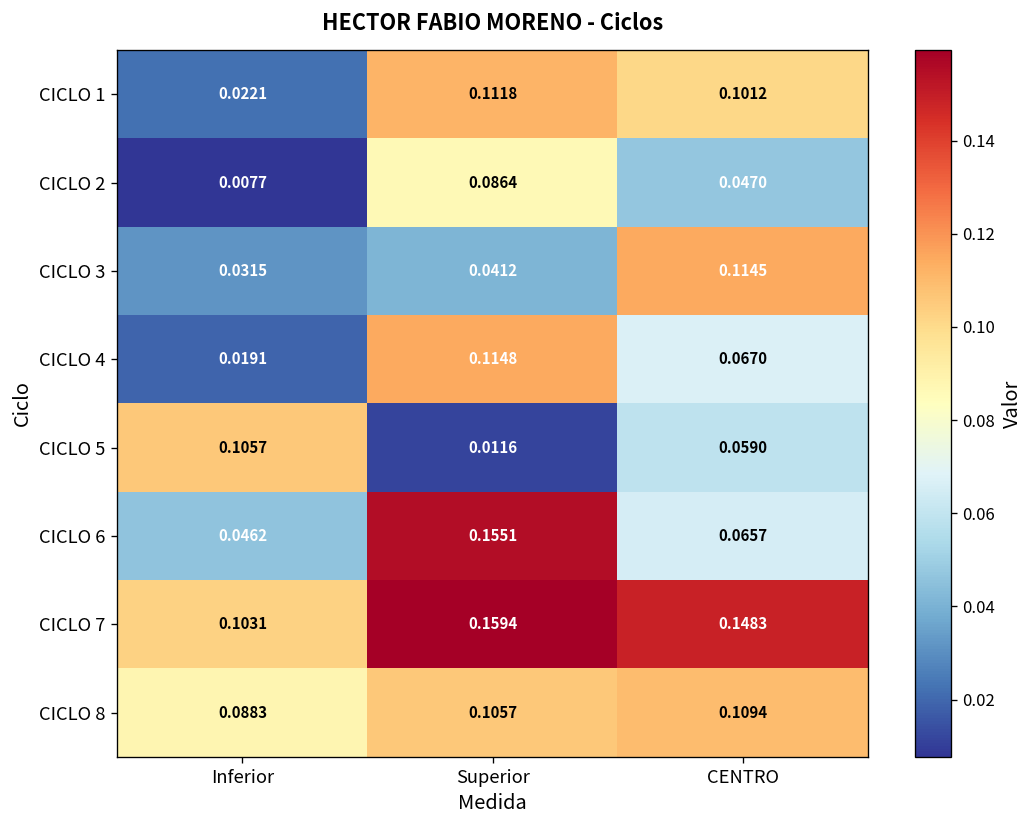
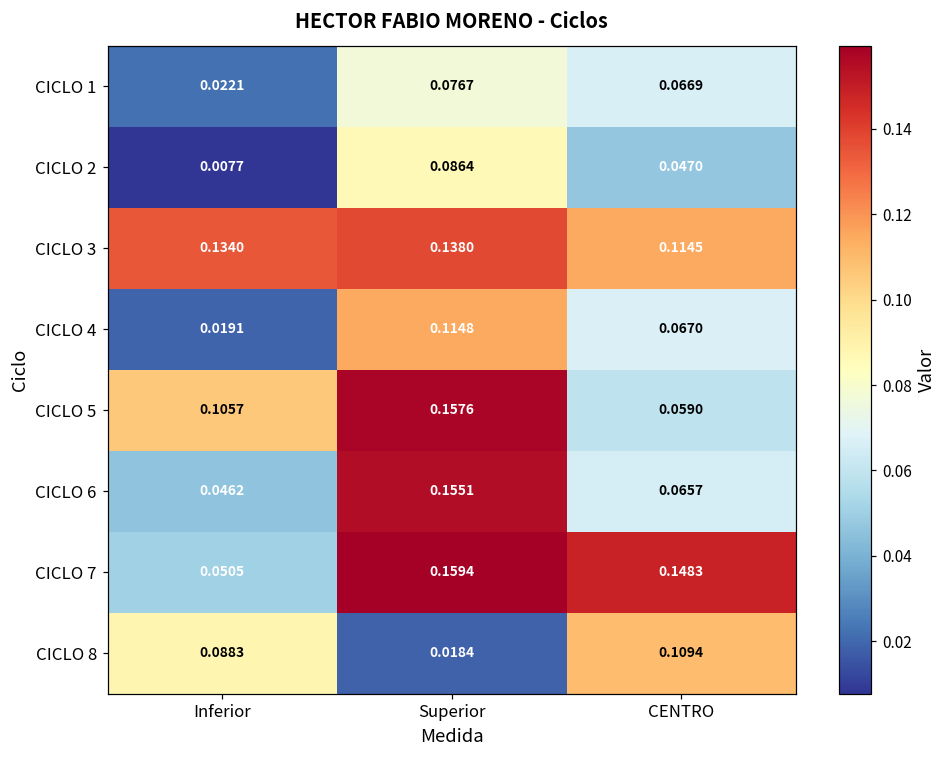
CICLO 1, Superior: 0.1118 -> 0.0767
CICLO 1, CENTRO: 0.1012 -> 0.0669
CICLO 3, Inferior: 0.0315 -> 0.1340
CICLO 3, Superior: 0.0412 -> 0.1380
CICLO 5, Superior: 0.0116 -> 0.1576
CICLO 7, Inferior: 0.1031 -> 0.0505
CICLO 8, Superior: 0.1057 -> 0.0184
